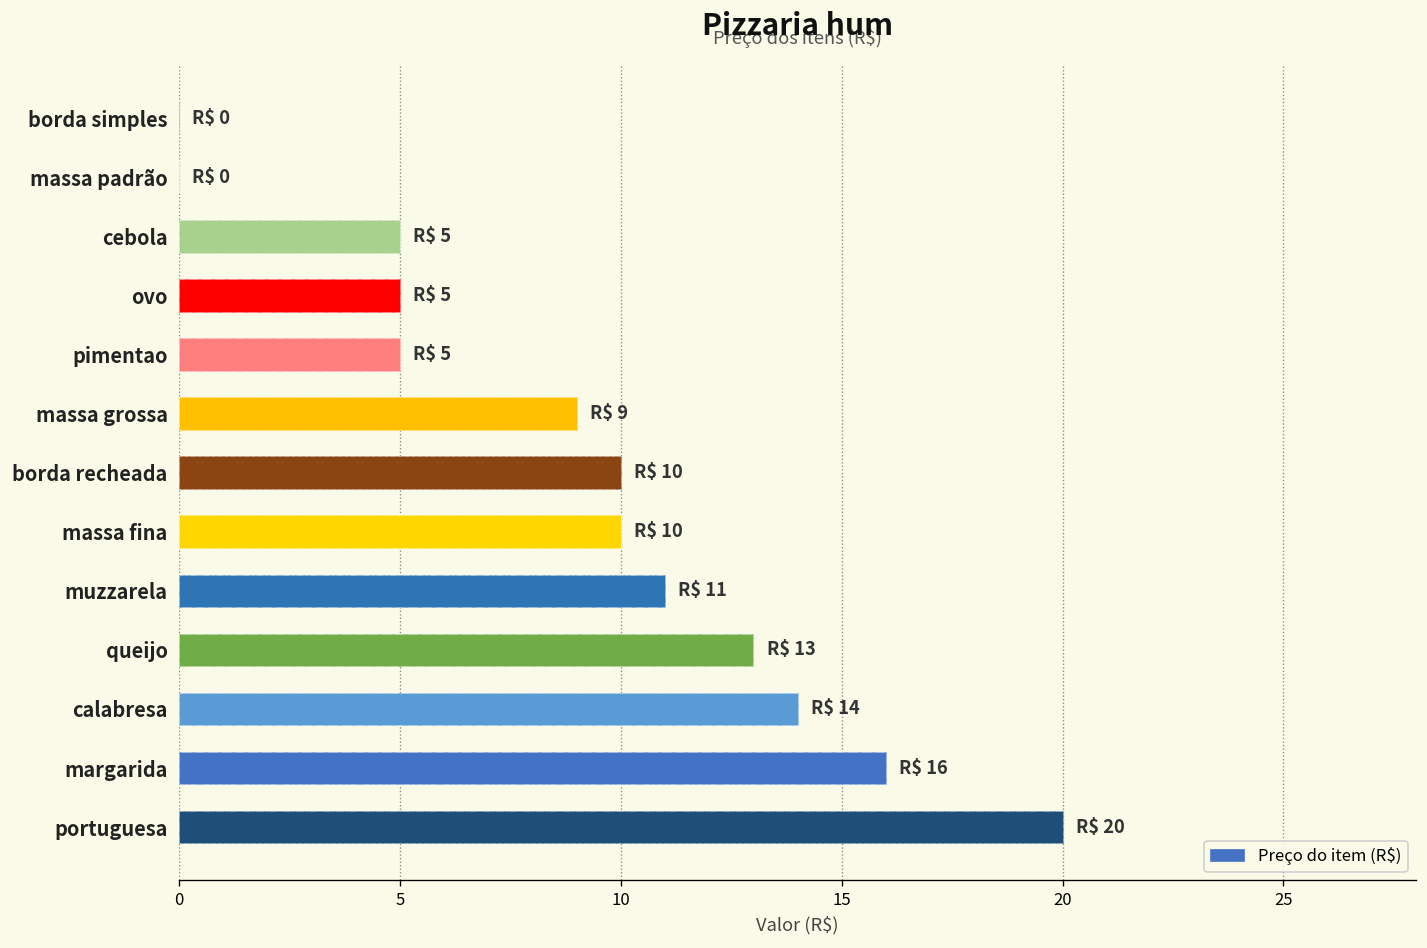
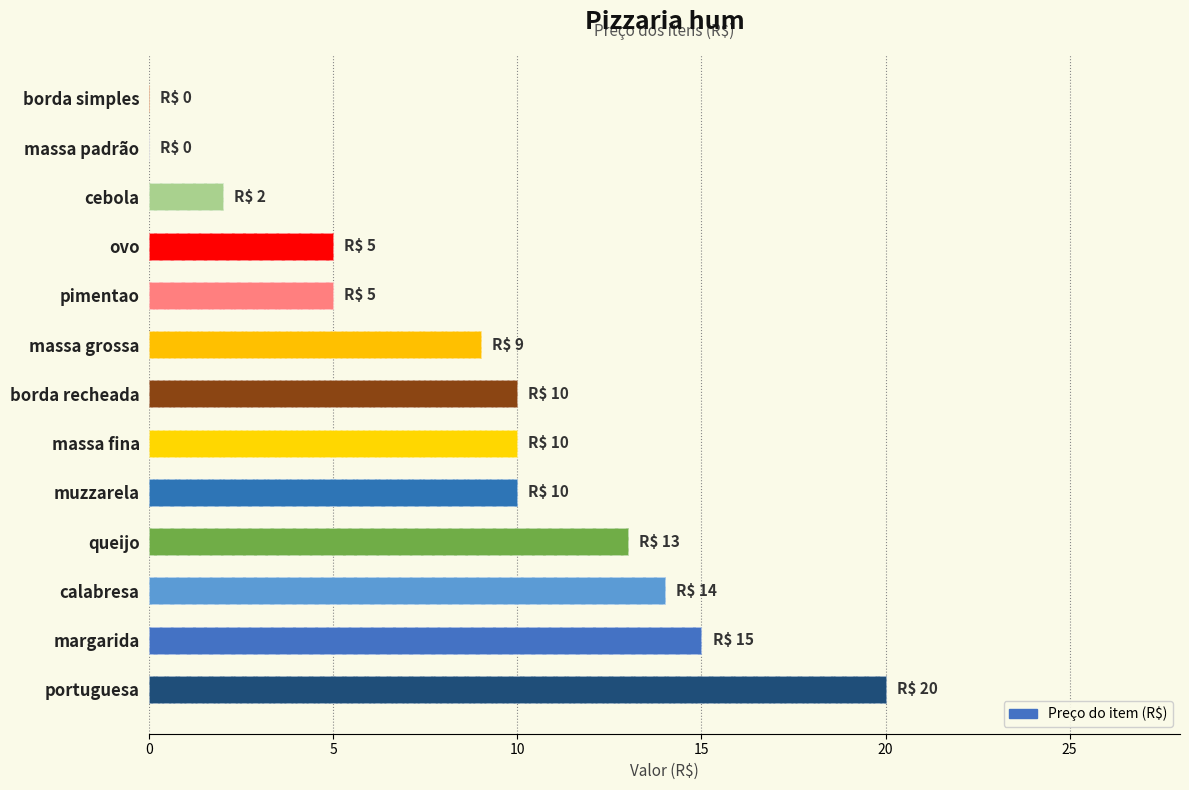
cebola: 5 -> 2
muzzarela: 11 -> 10
margarida: 16 -> 15
